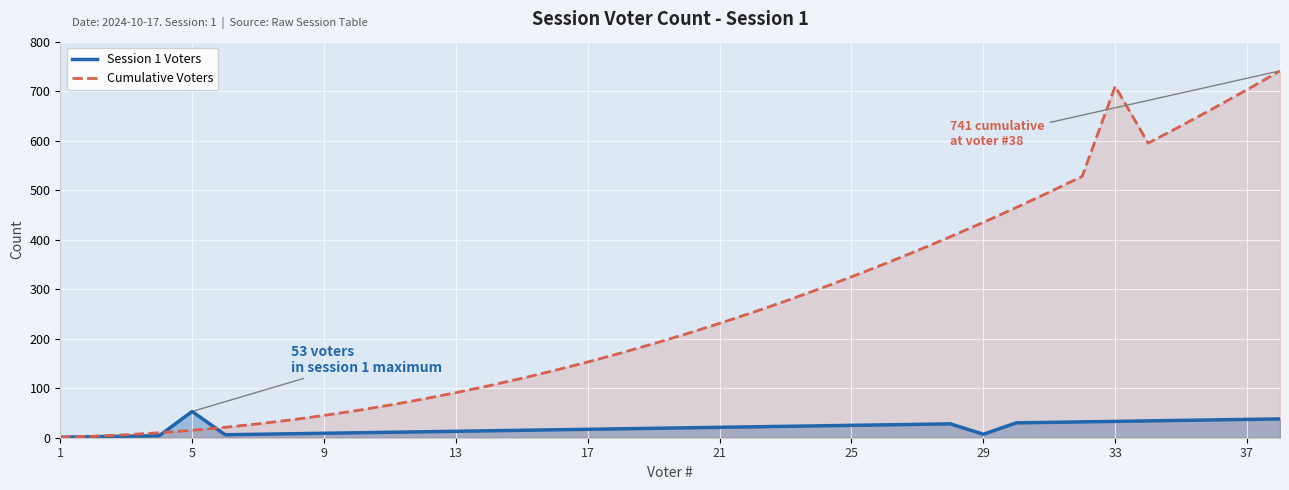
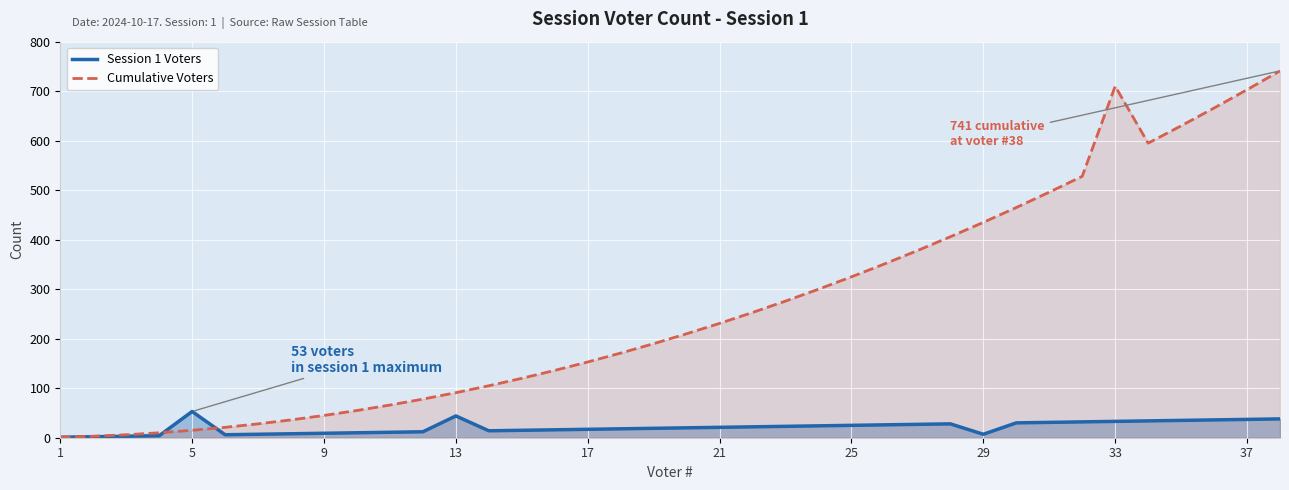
Session 1 Voters, 13: 10 -> 40
